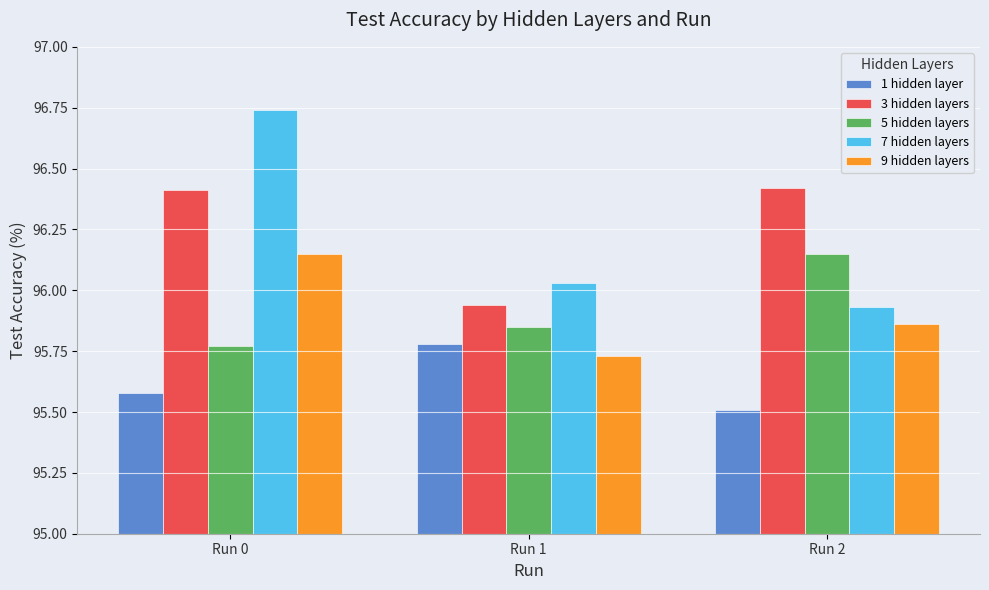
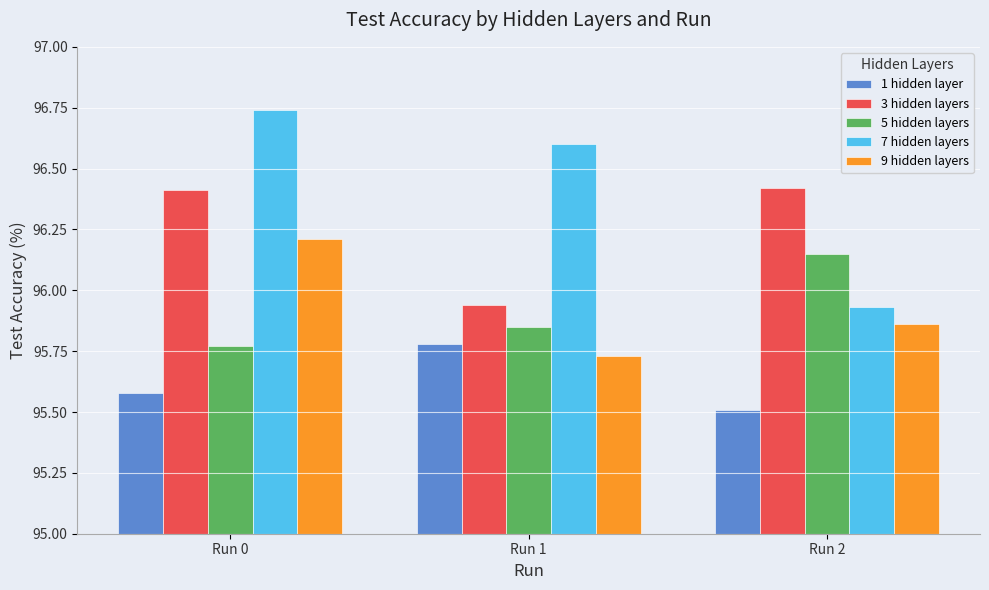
9 hidden layers, Run 0: 96.15 -> 96.21
7 hidden layers, Run 1: 96.03 -> 96.60
